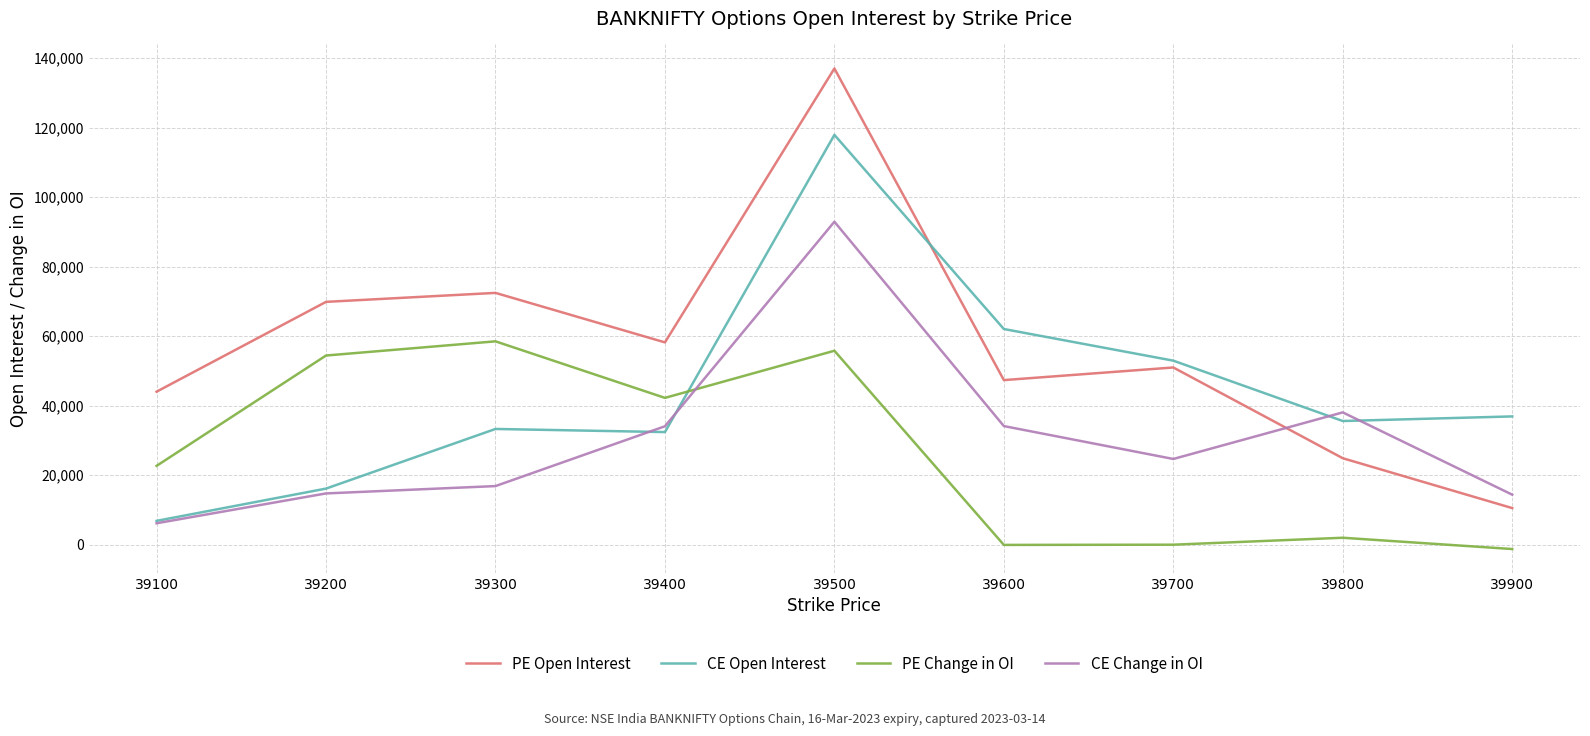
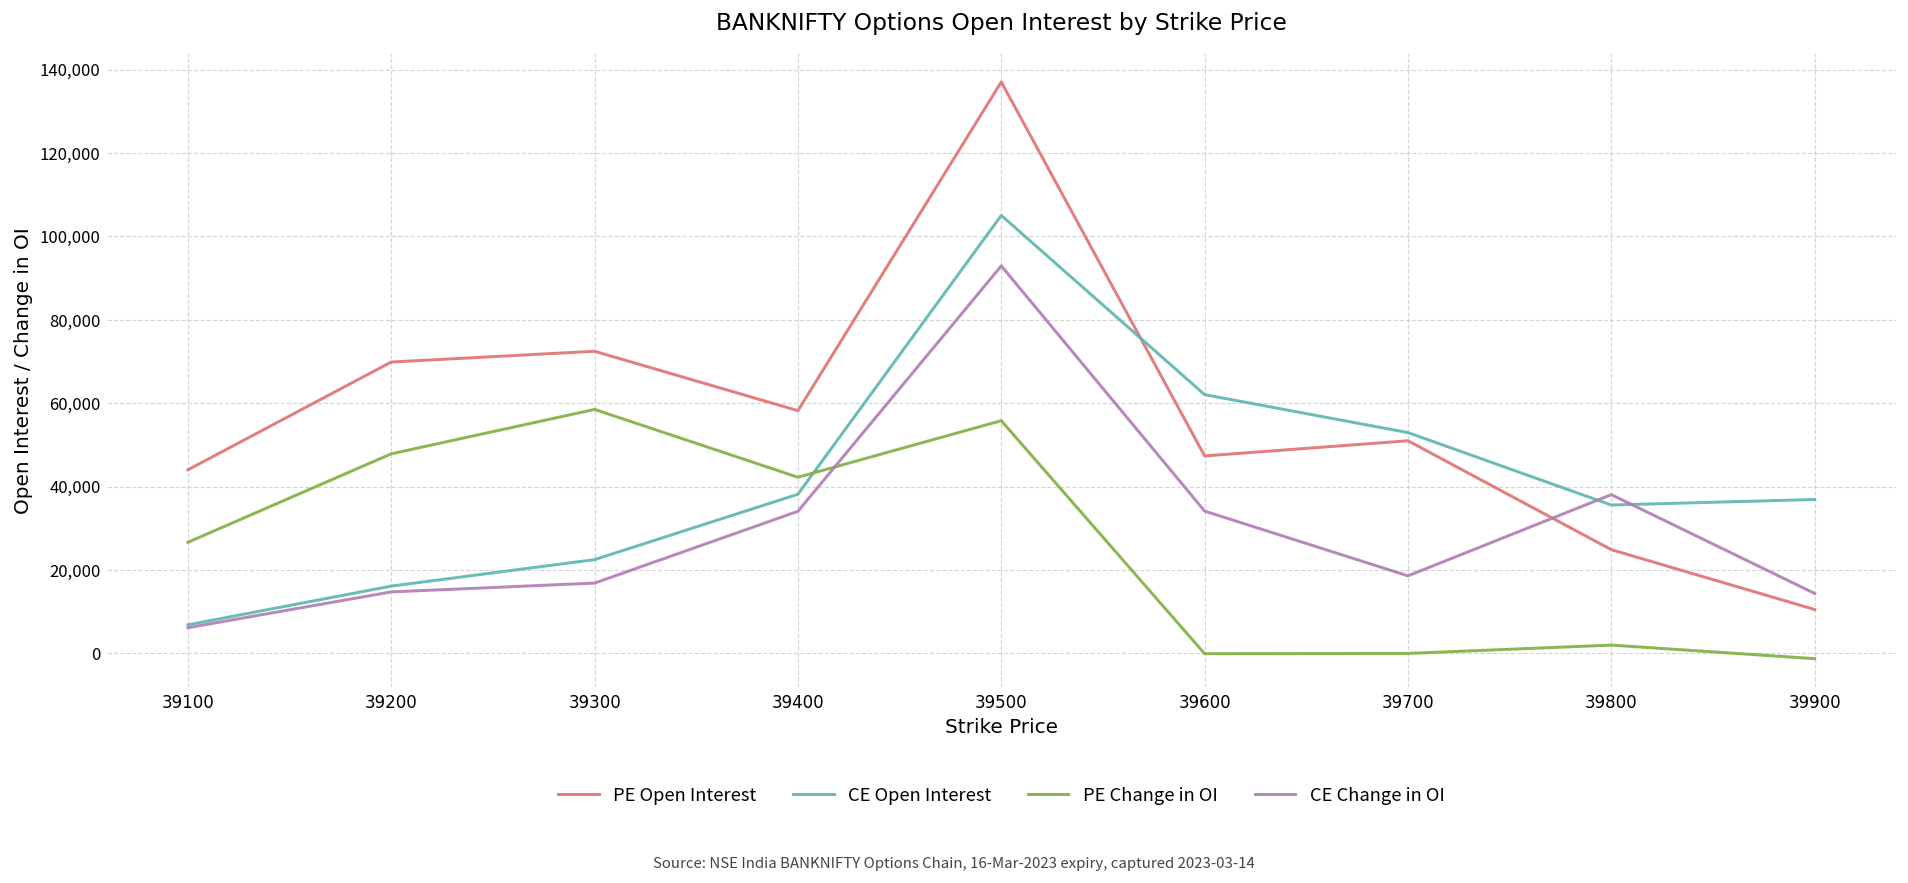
PE Change in OI, 39100: 23,000 -> 27,000
PE Change in OI, 39200: 54,000 -> 48,000
CE Open Interest, 39300: 33,000 -> 22,000
CE Open Interest, 39400: 32,000 -> 38,000
CE Open Interest, 39500: 118,000 -> 105,000
CE Change in OI, 39700: 25,000 -> 19,000
